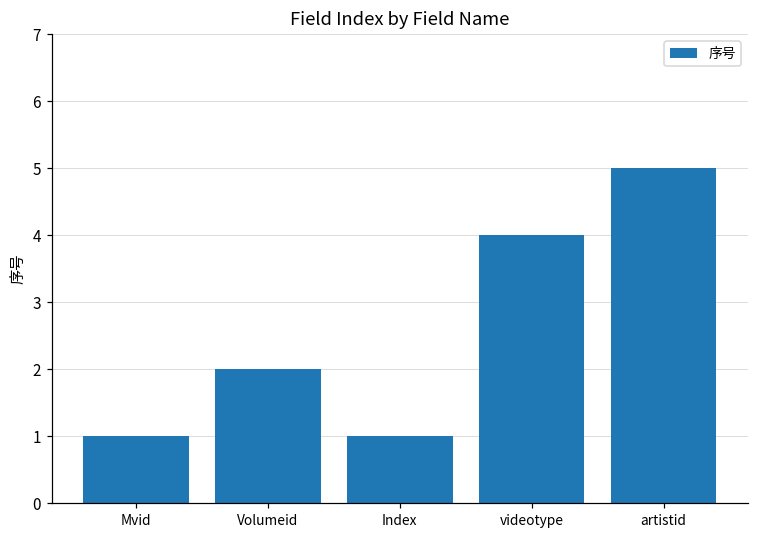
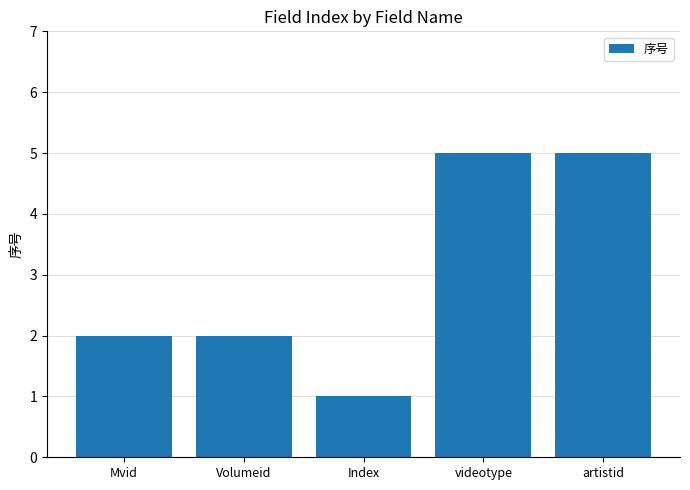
Mvid: 1 -> 2
videotype: 4 -> 5
